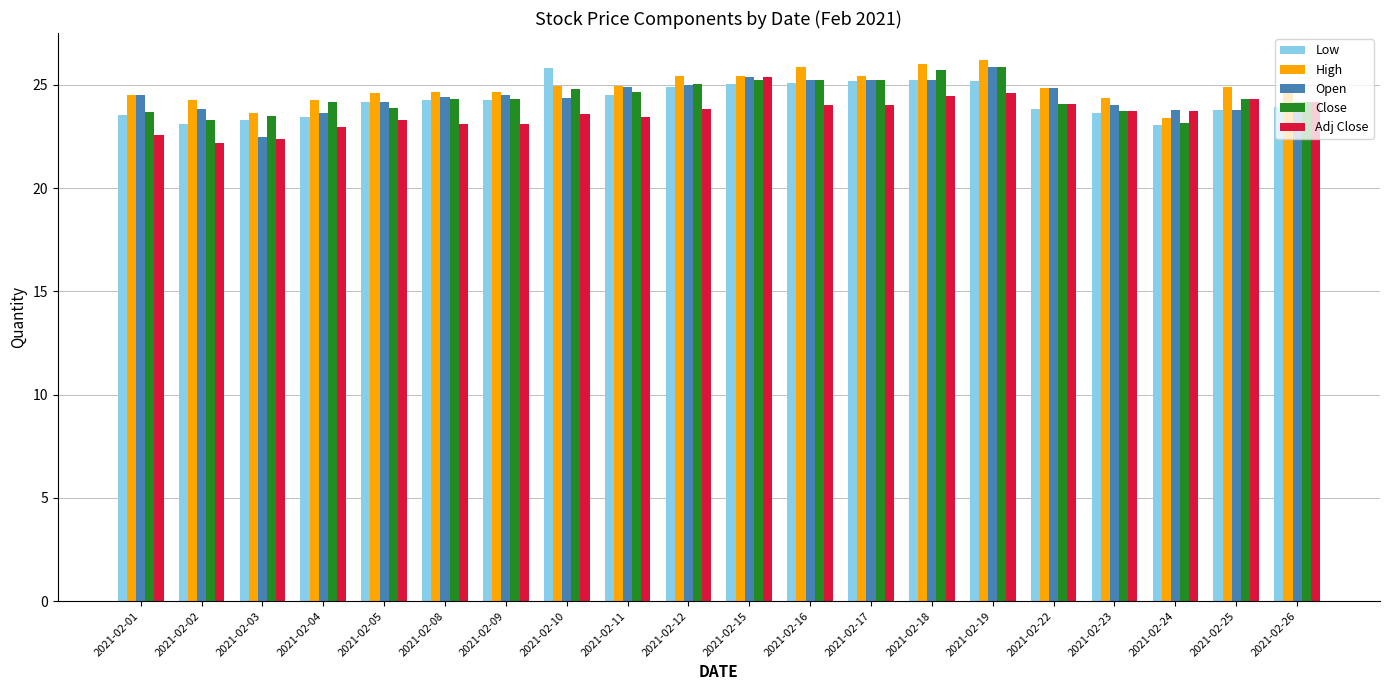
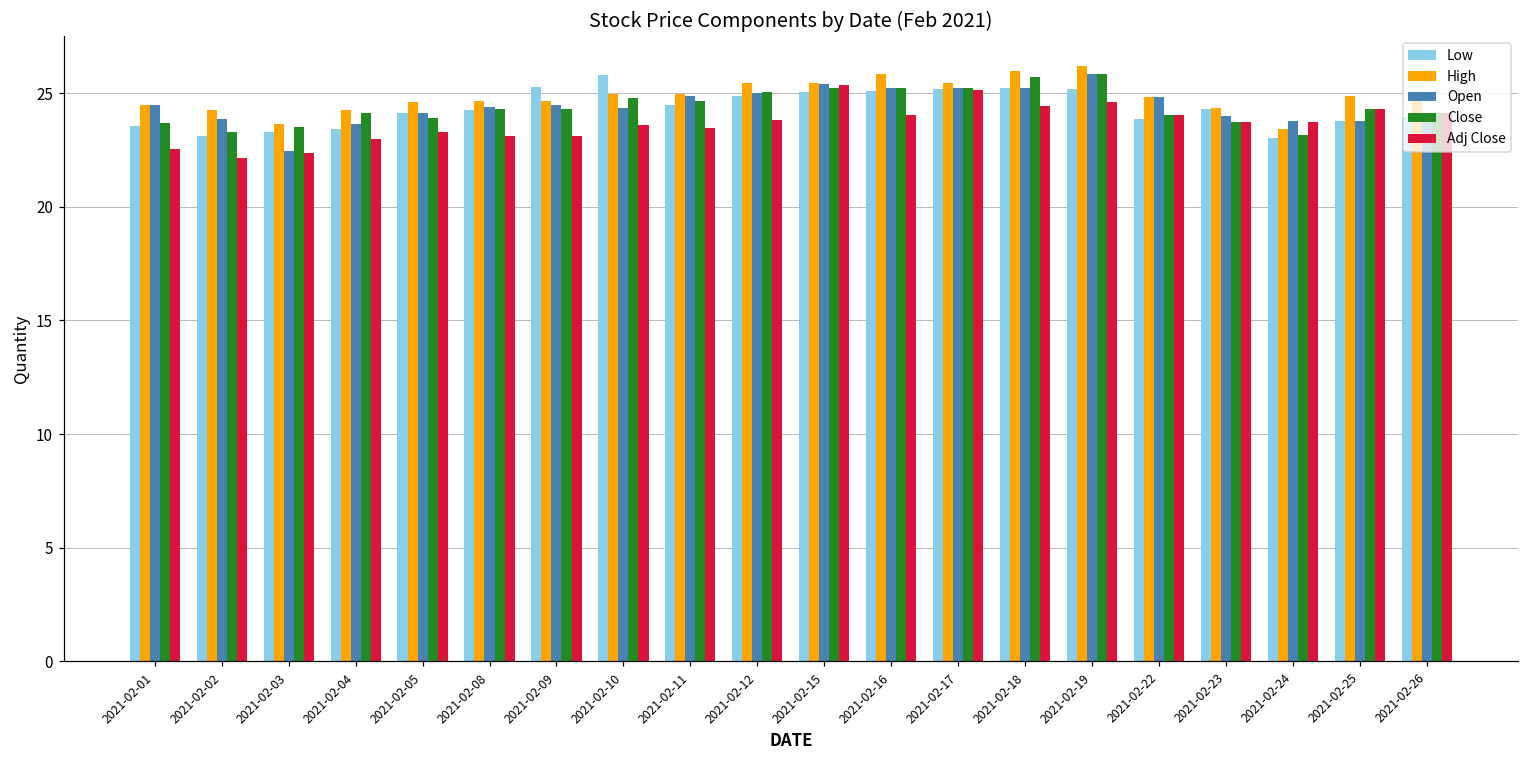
Low, 2021-02-09: 24.3 -> 25.3
Adj Close, 2021-02-17: 24.0 -> 25.1
Low, 2021-02-23: 23.6 -> 24.3
